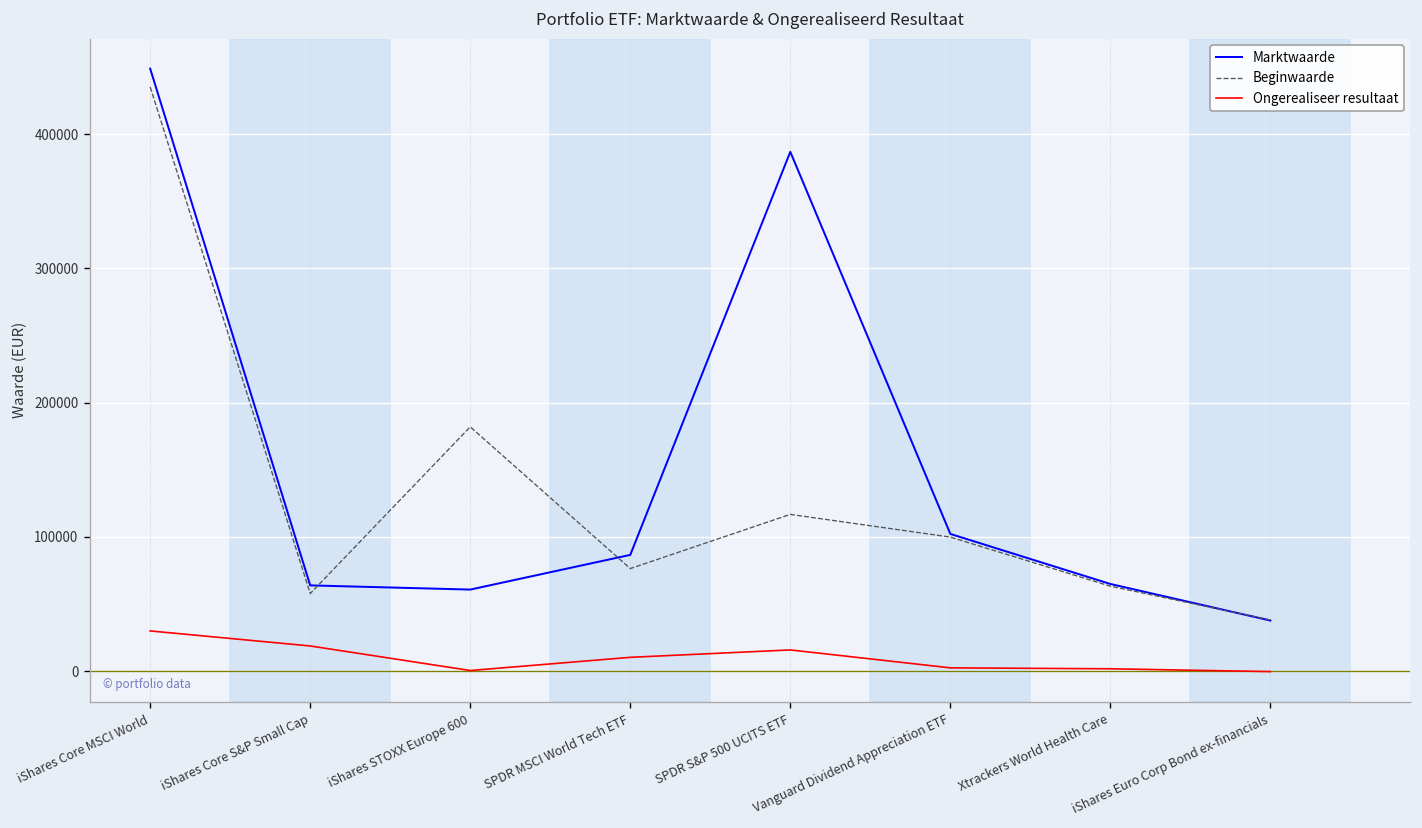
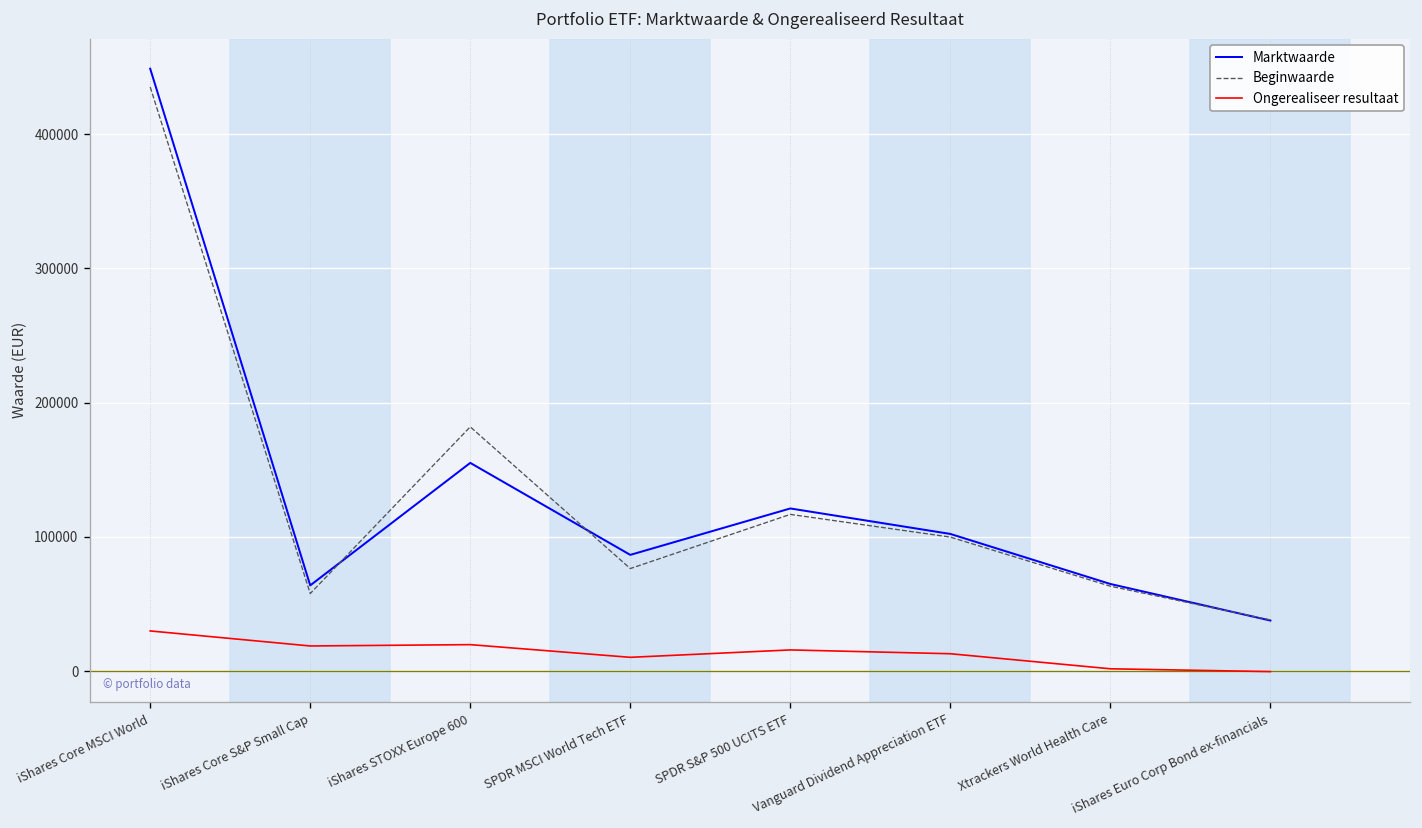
Marktwaarde, iShares STOXX Europe 600: 61000 -> 155000
Ongerealiseer resultaat, iShares STOXX Europe 600: 0 -> 20000
Marktwaarde, SPDR S&P 500 UCITS ETF: 387000 -> 121000
Ongerealiseer resultaat, Vanguard Dividend Appreciation ETF: 2000 -> 13000
